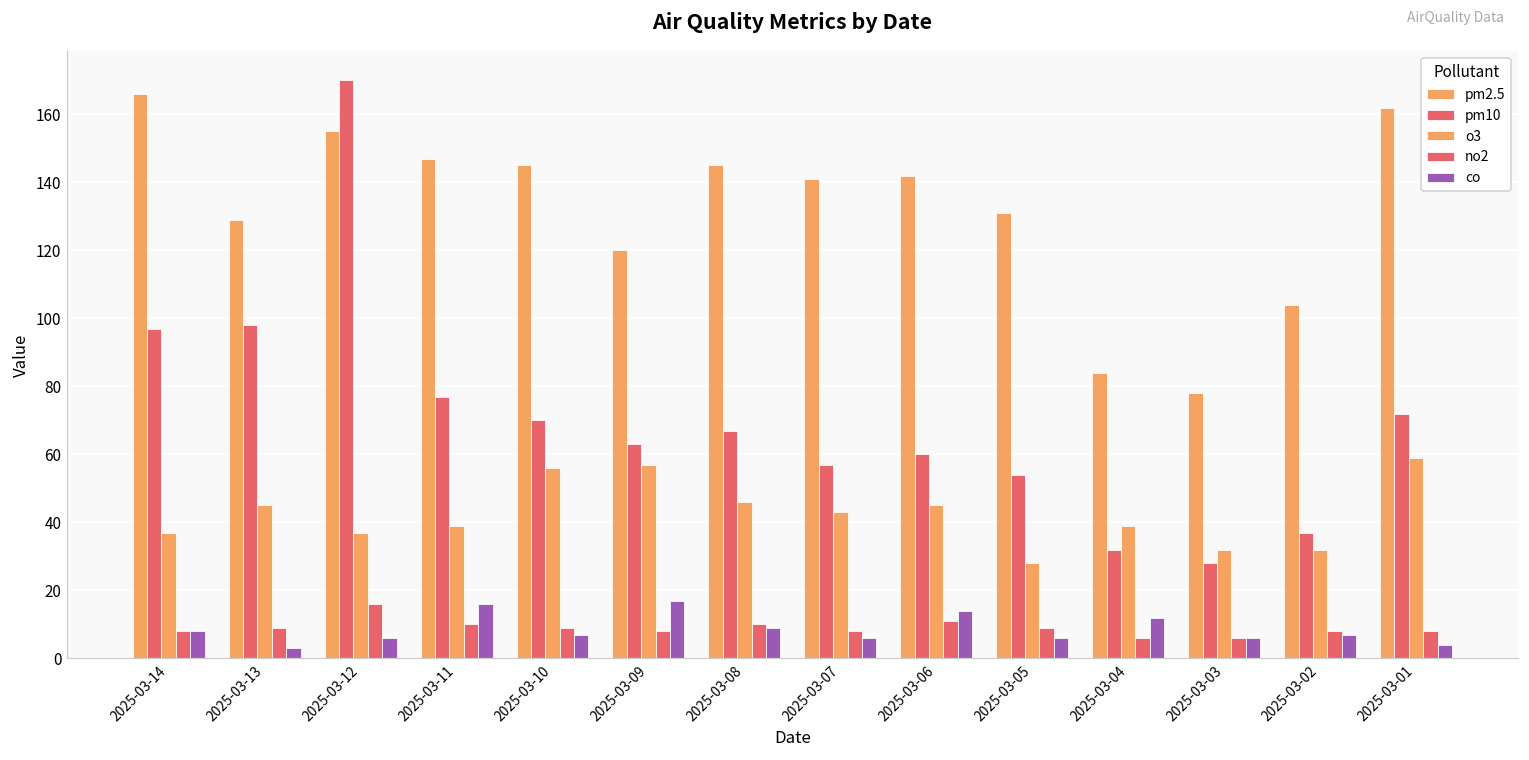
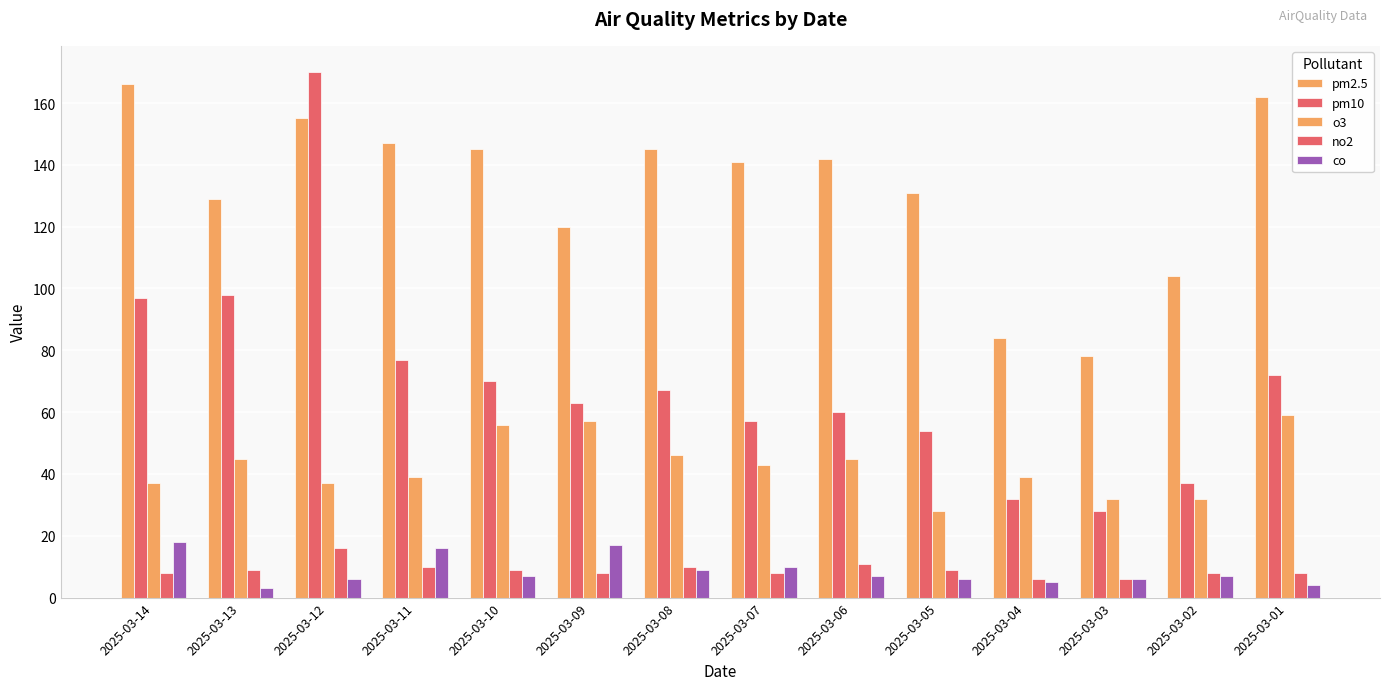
co, 2025-03-14: 8 -> 18
co, 2025-03-07: 6 -> 10
co, 2025-03-06: 14 -> 7
co, 2025-03-04: 12 -> 5
